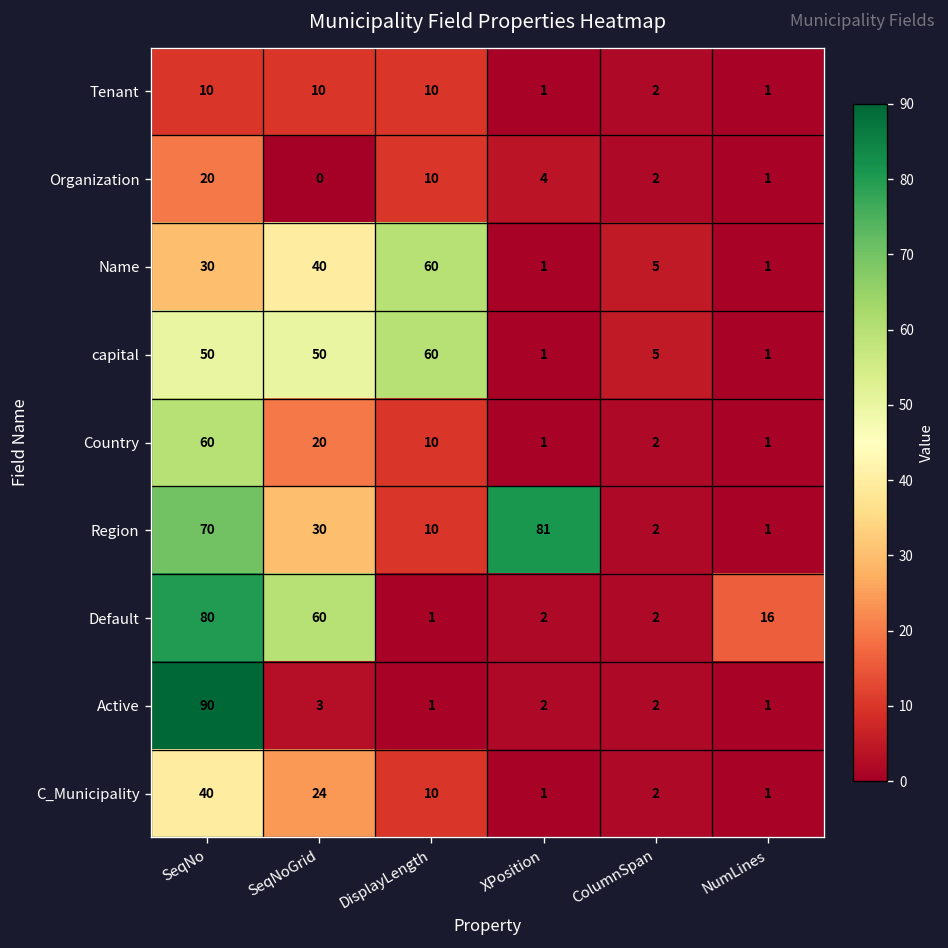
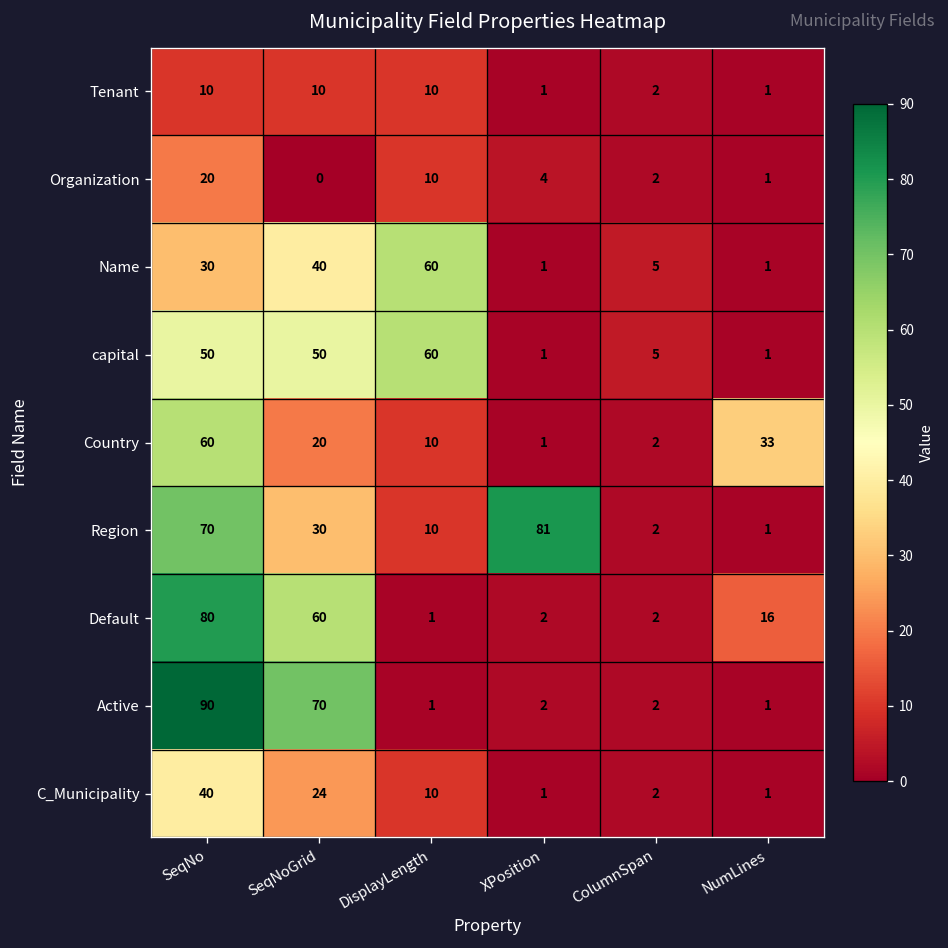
Country, NumLines: 1 -> 33
Active, SeqNoGrid: 3 -> 70
